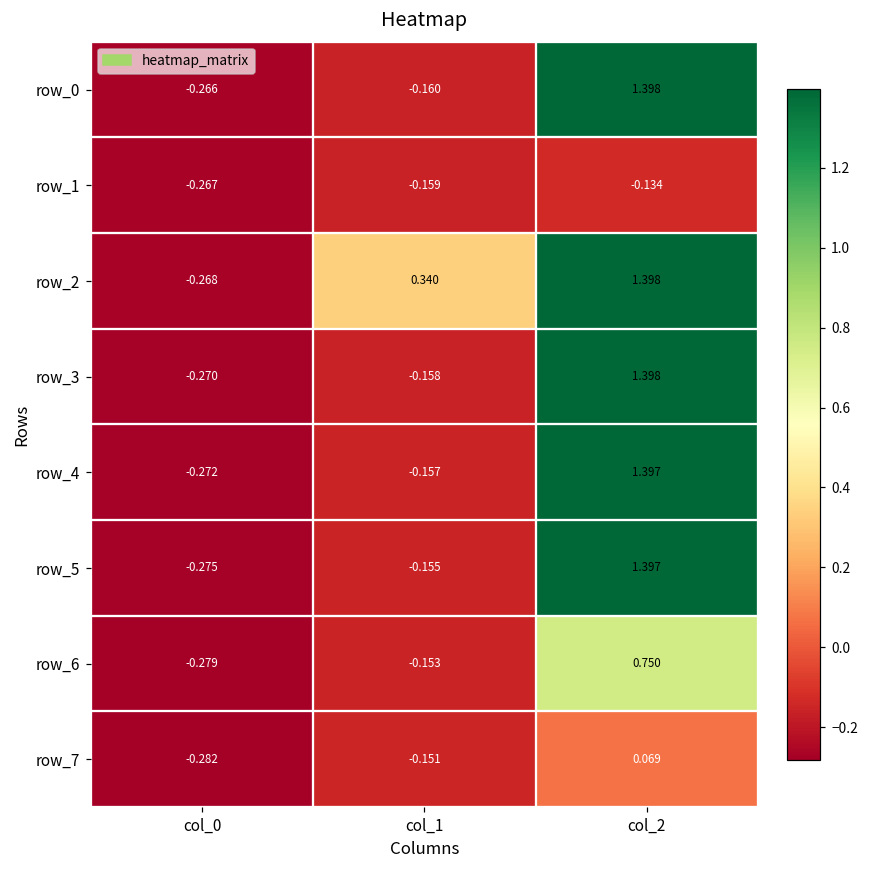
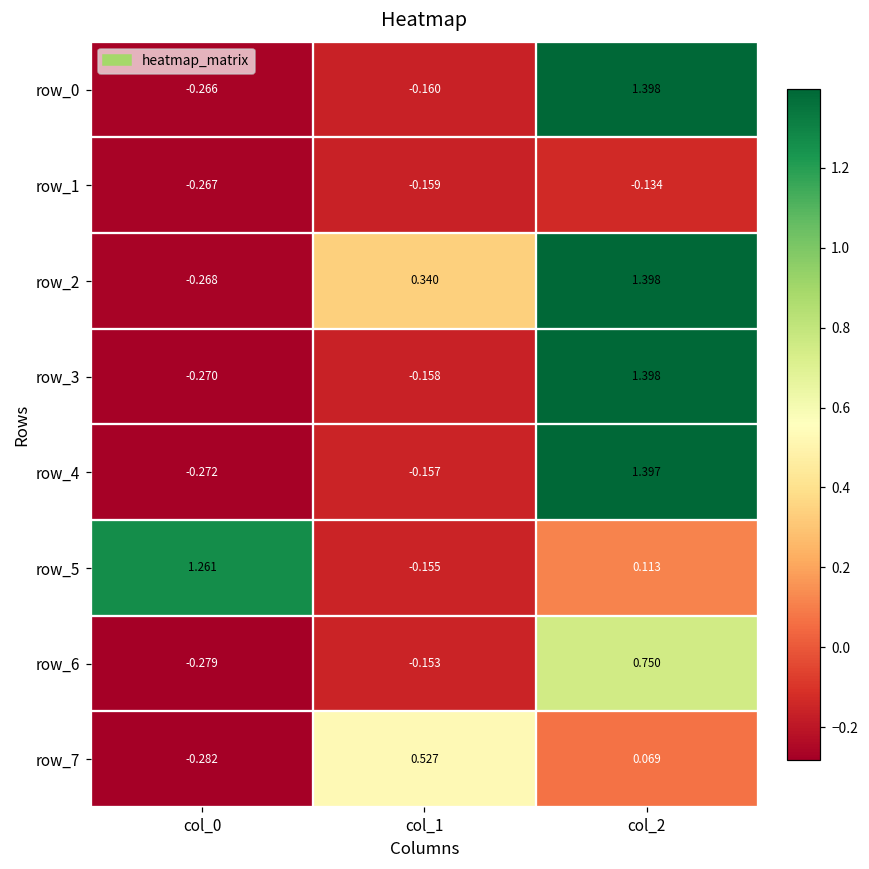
row_5, col_0: -0.275 -> 1.261
row_5, col_2: 1.397 -> 0.113
row_7, col_1: -0.151 -> 0.527
